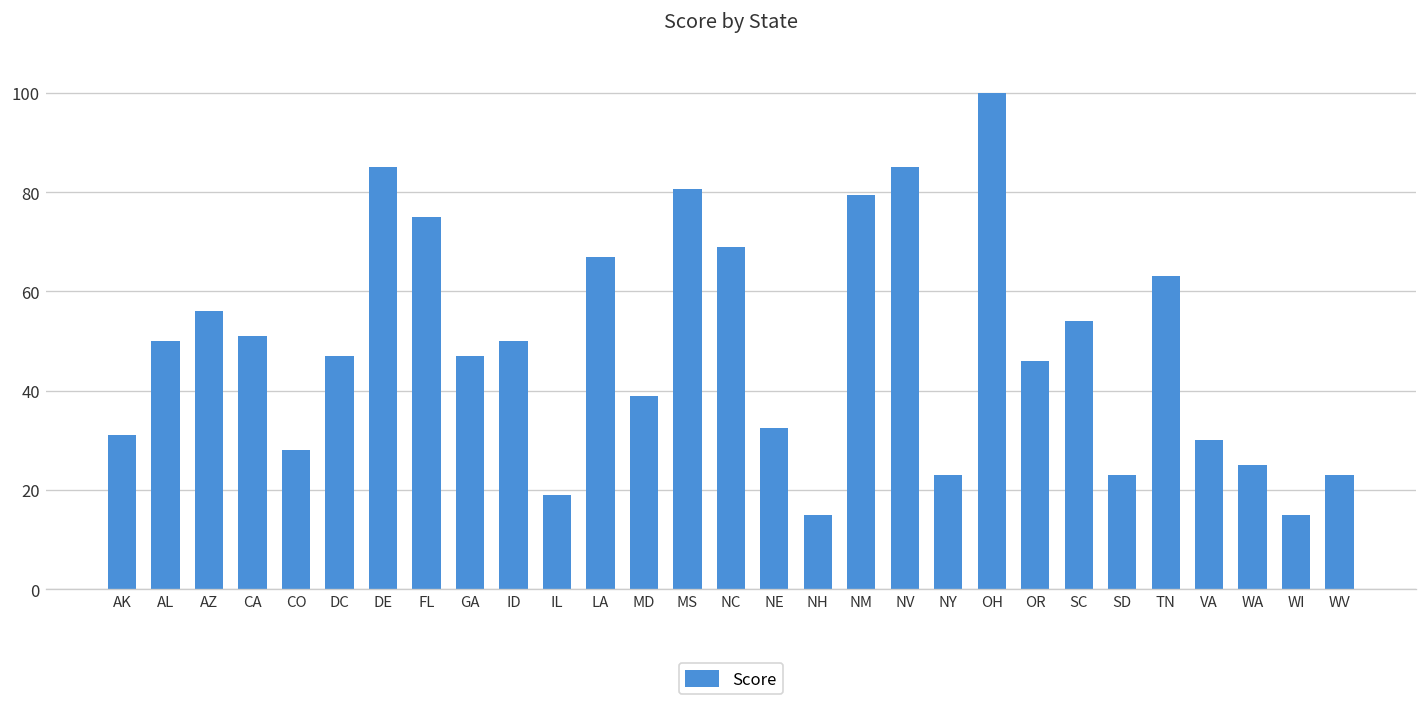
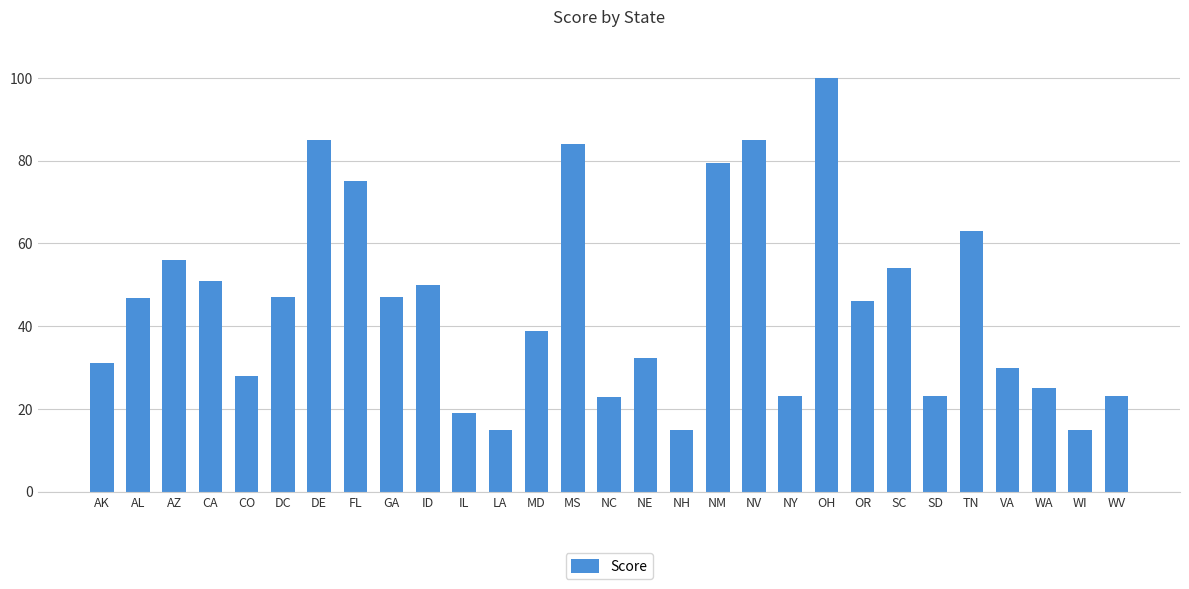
AL: 50 -> 47
LA: 67 -> 15
MS: 81 -> 84
NC: 69 -> 23
